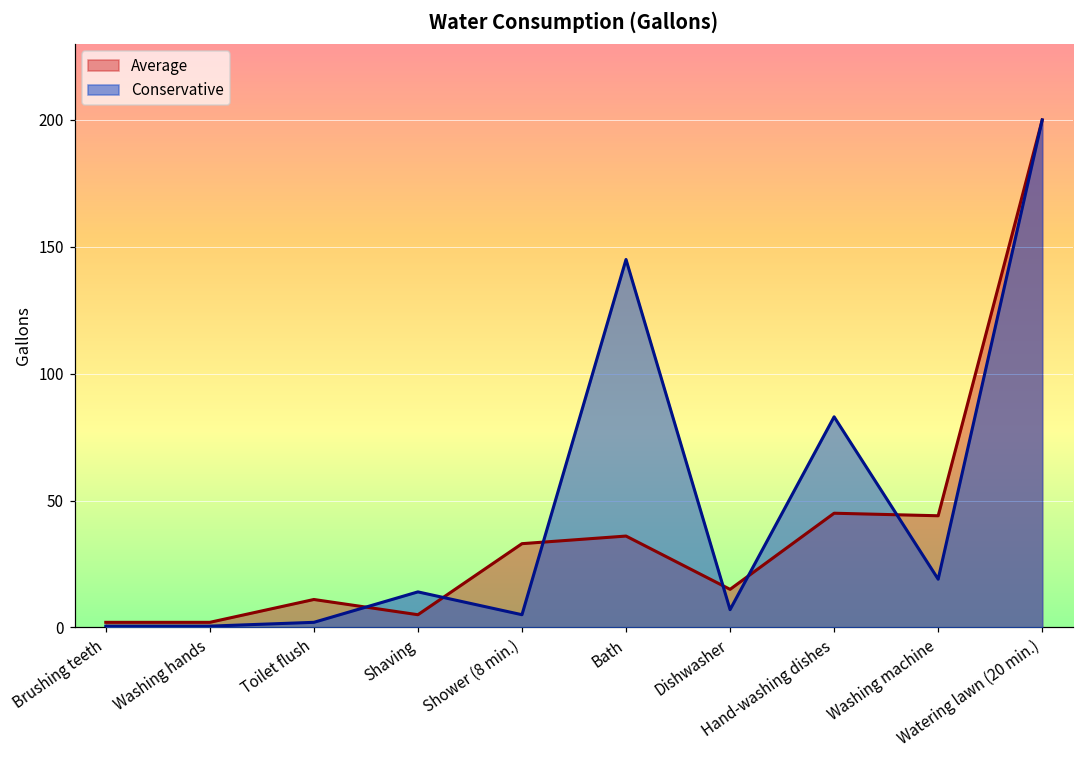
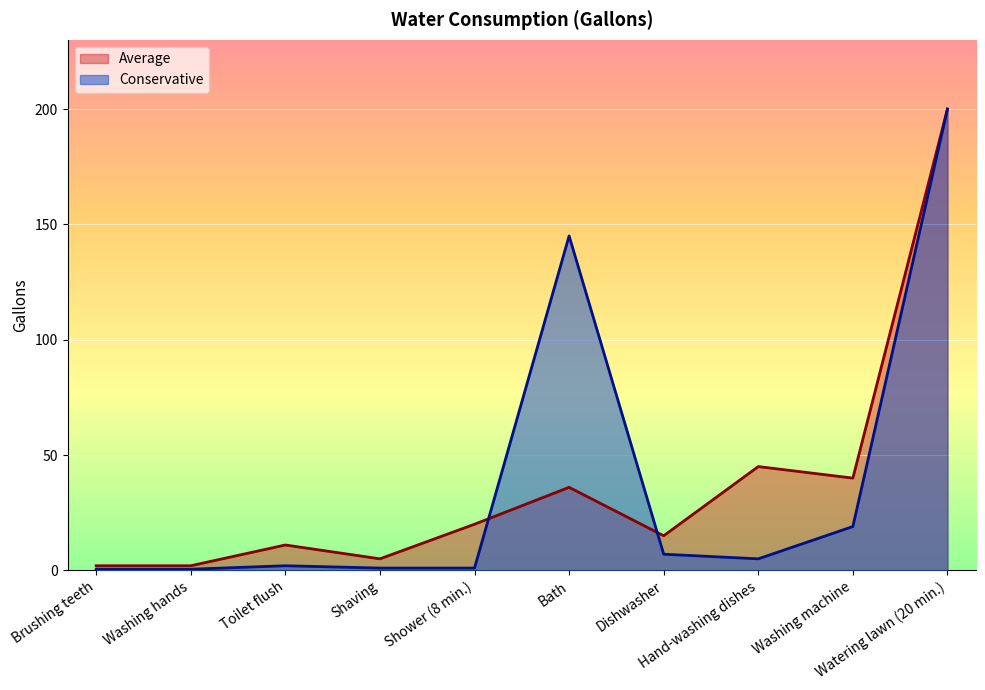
Conservative, Shaving: 14 -> 1
Average, Shower (8 min.): 33 -> 20
Conservative, Shower (8 min.): 5 -> 1
Conservative, Hand-washing dishes: 83 -> 5
Average, Washing machine: 44 -> 40
